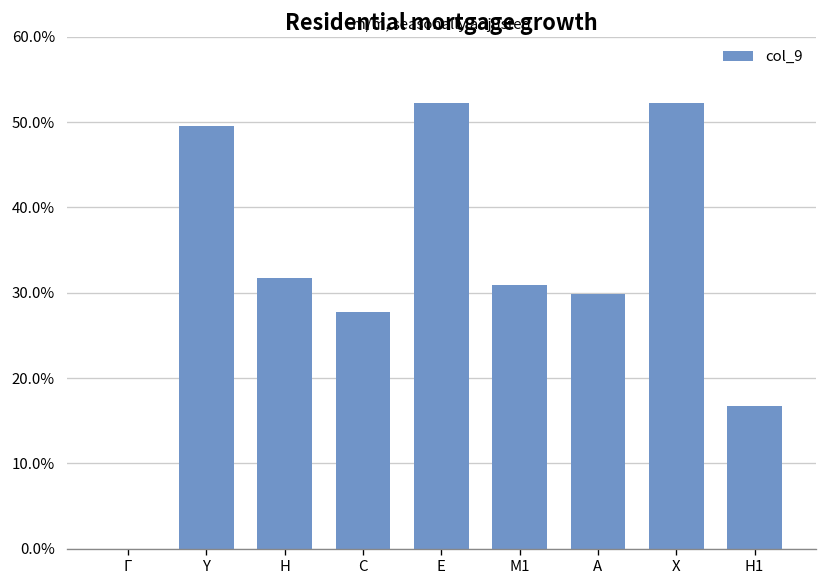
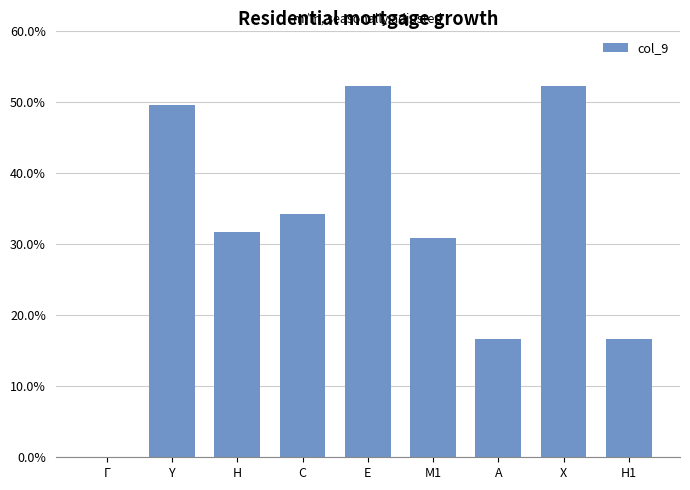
C: 28% -> 34%
A: 30% -> 17%
